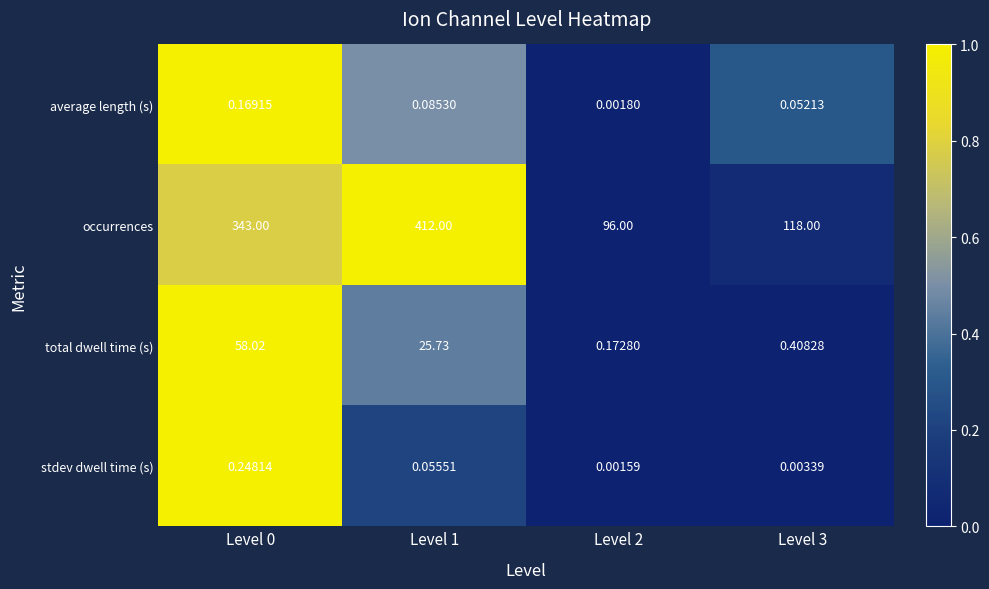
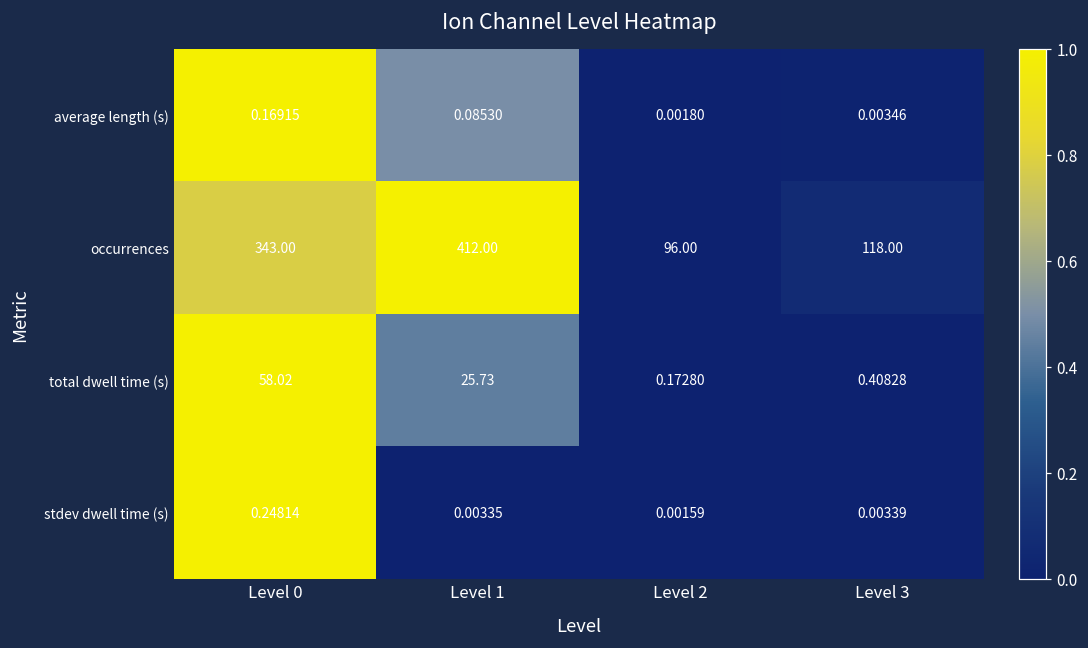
average length (s), Level 3: 0.05213 -> 0.00346
stdev dwell time (s), Level 1: 0.05551 -> 0.00335
